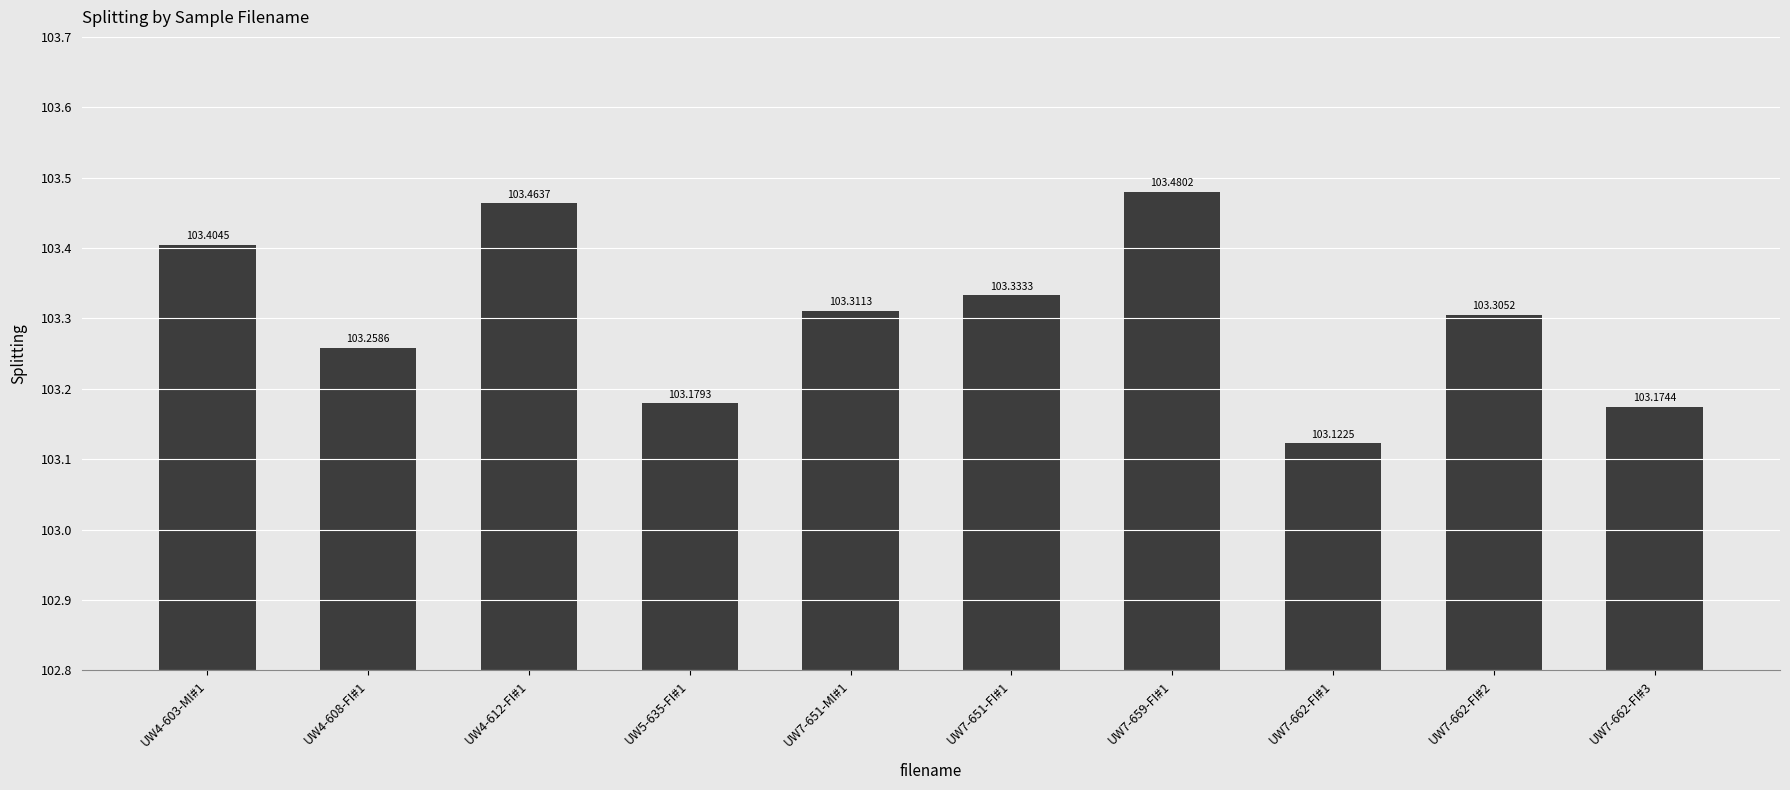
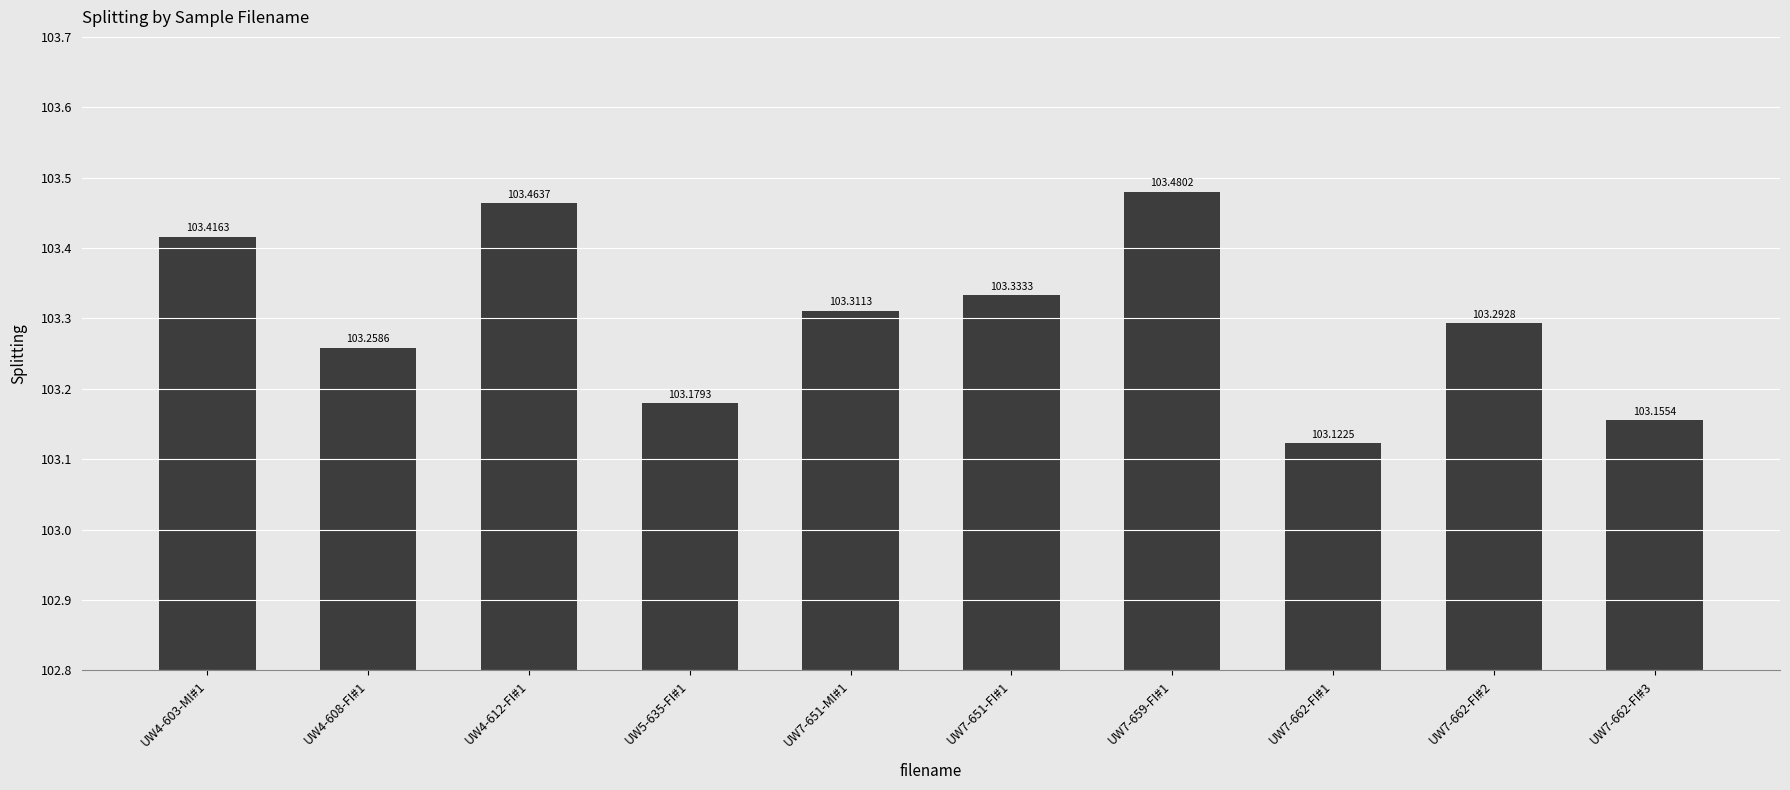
UW4-603-MI#1: 103.4045 -> 103.4163
UW7-662-FI#2: 103.3052 -> 103.2928
UW7-662-FI#3: 103.1744 -> 103.1554
